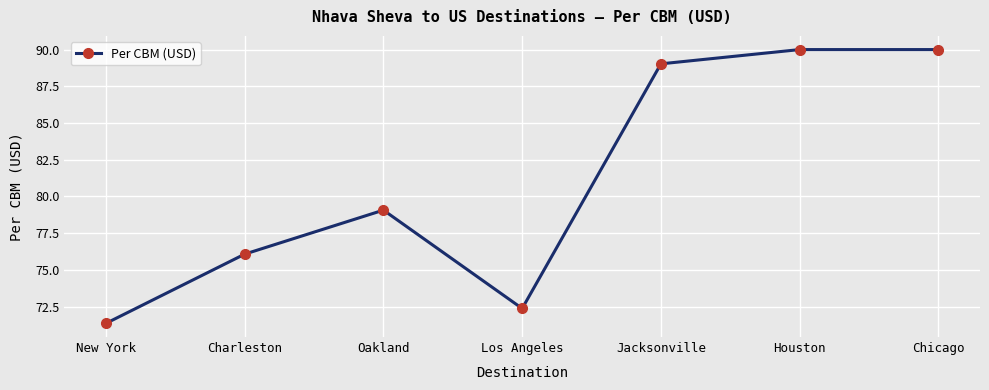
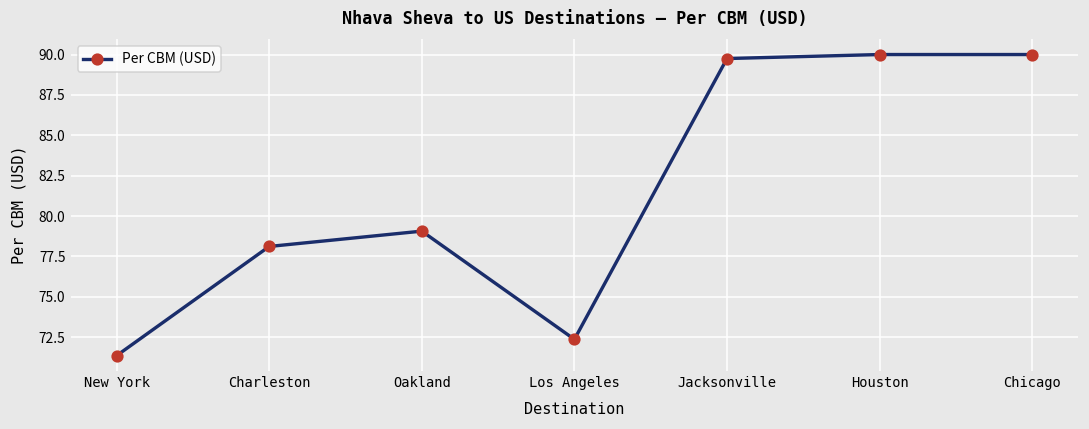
Charleston: 76.1 -> 78.1
Jacksonville: 89.0 -> 89.8
